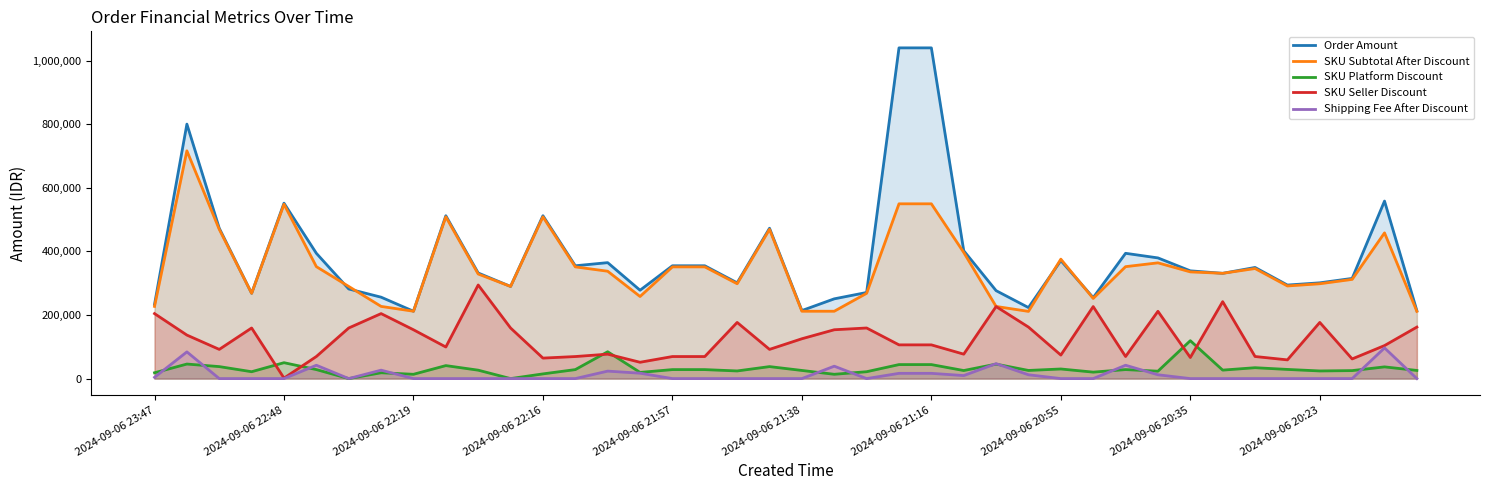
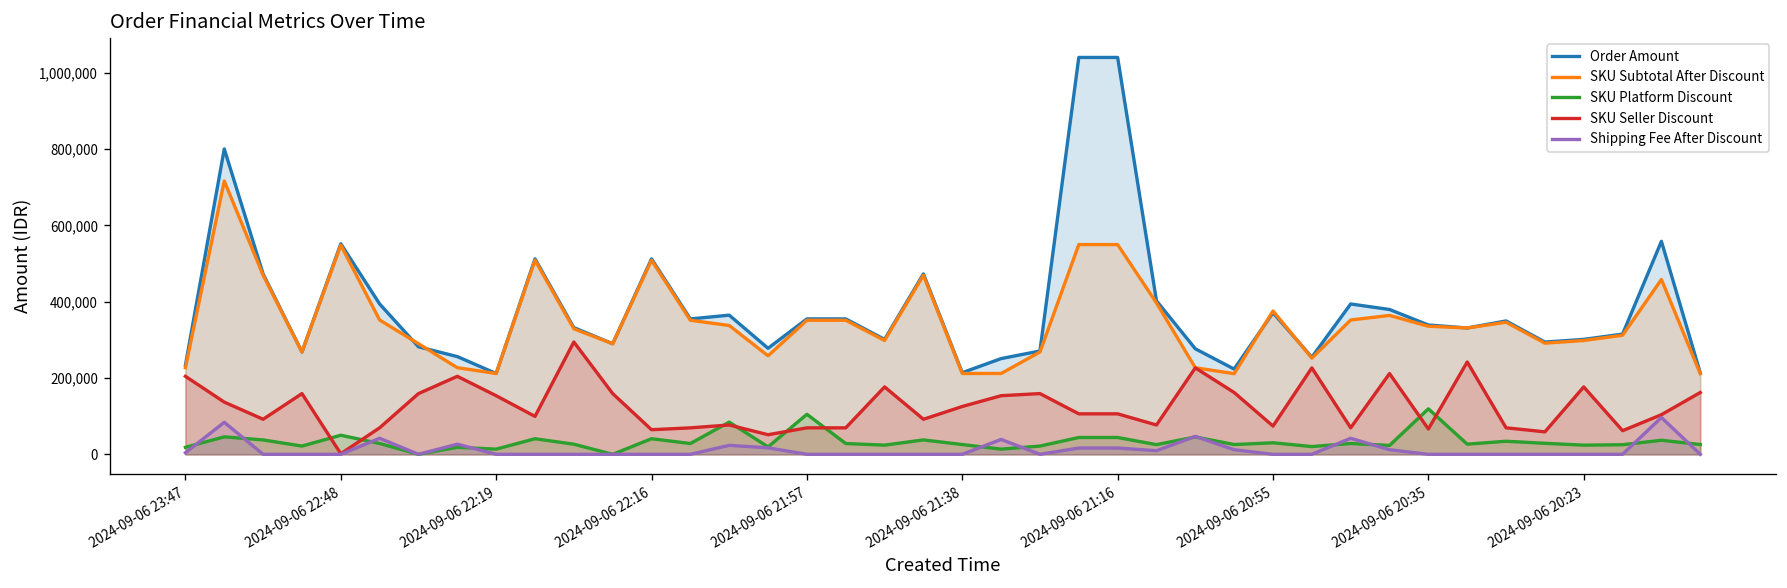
SKU Platform Discount, 2024-09-06 22:16: 10,000 -> 40,000
SKU Platform Discount, 2024-09-06 21:57: 30,000 -> 100,000
